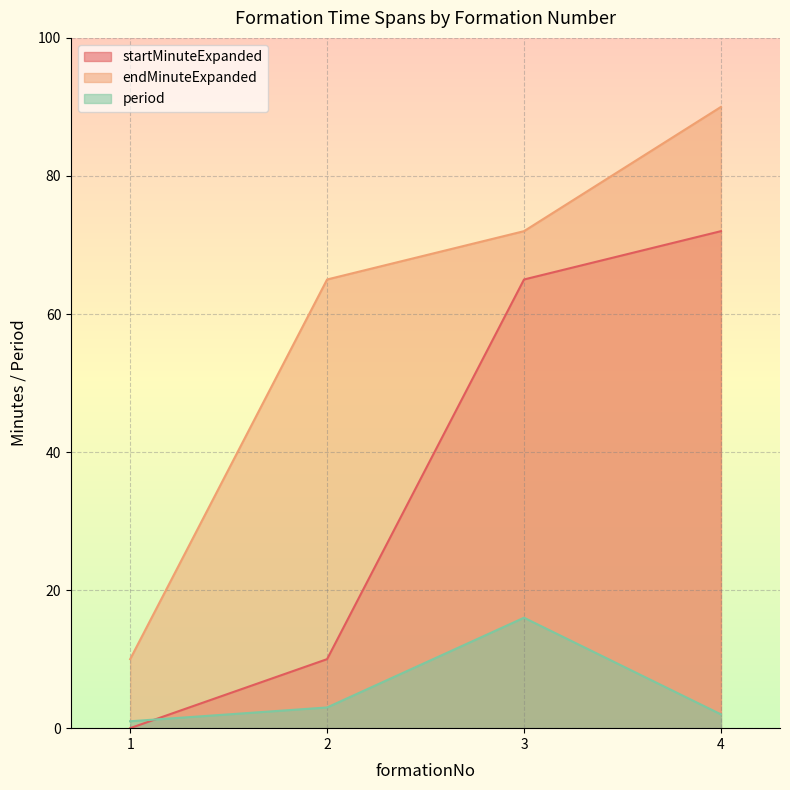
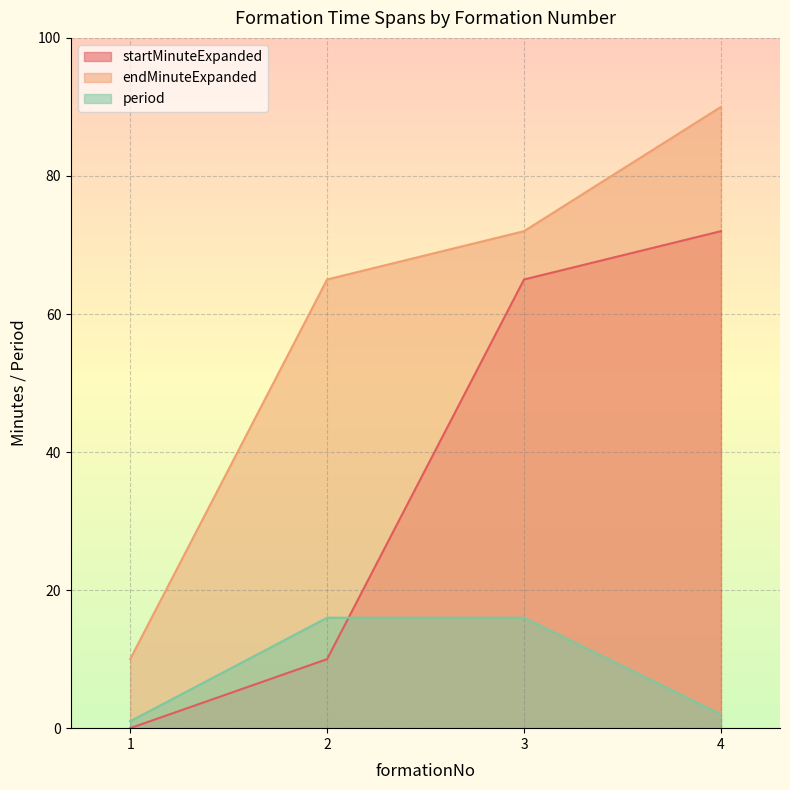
period, 2: 3 -> 16
